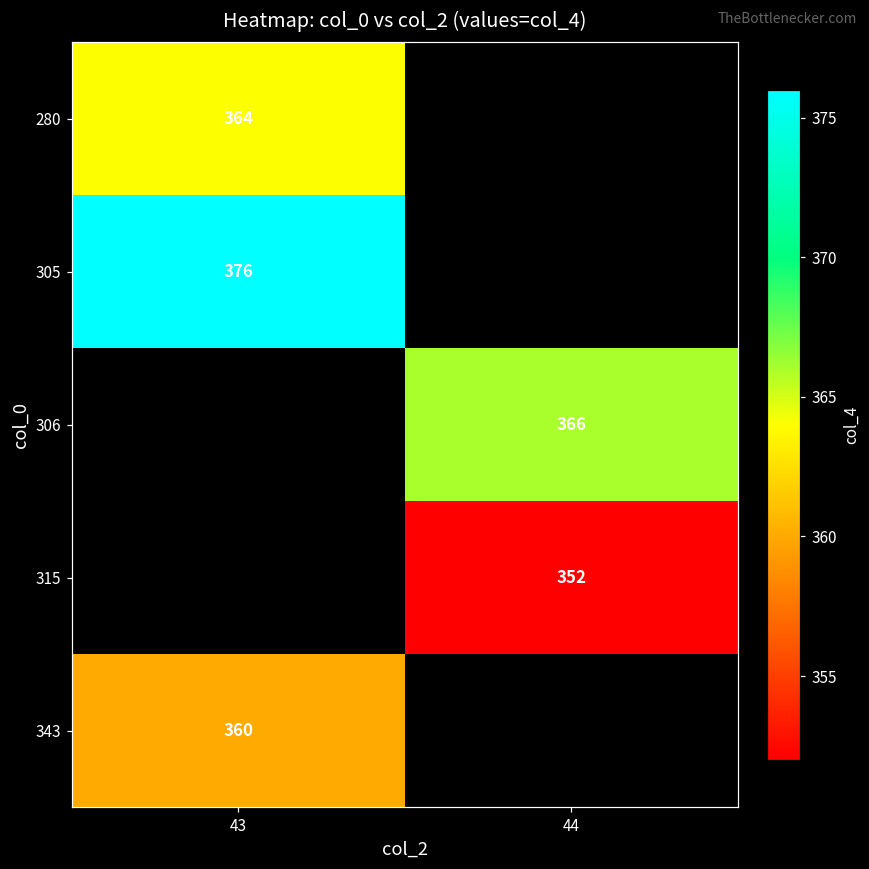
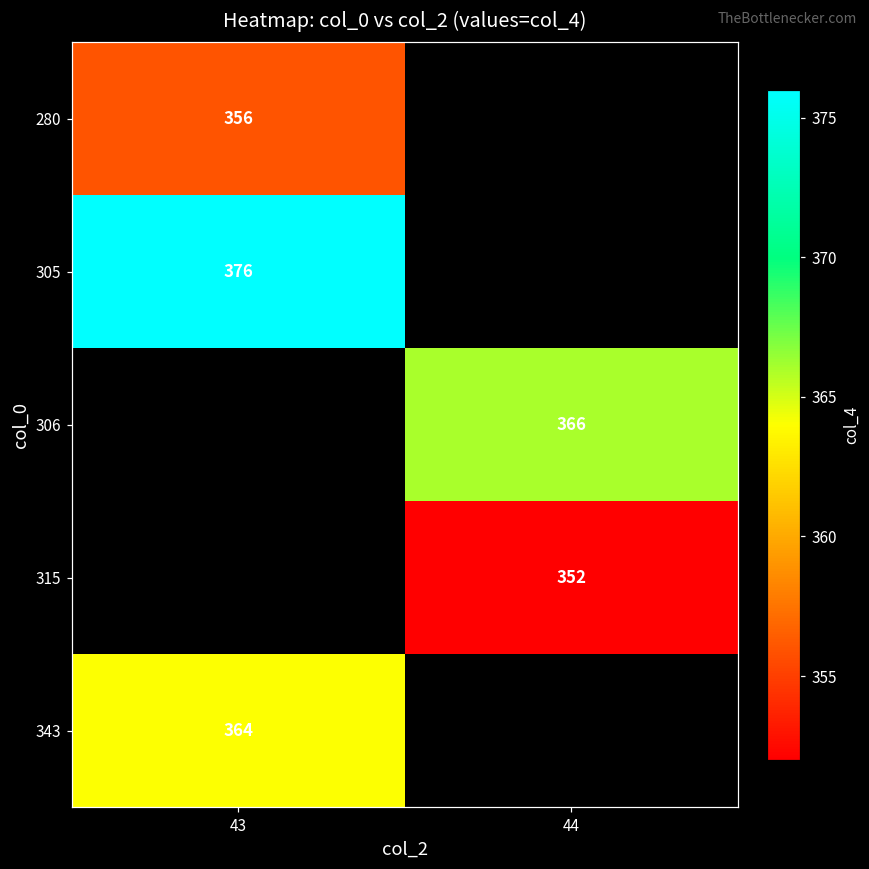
280, 43: 364 -> 356
343, 43: 360 -> 364
